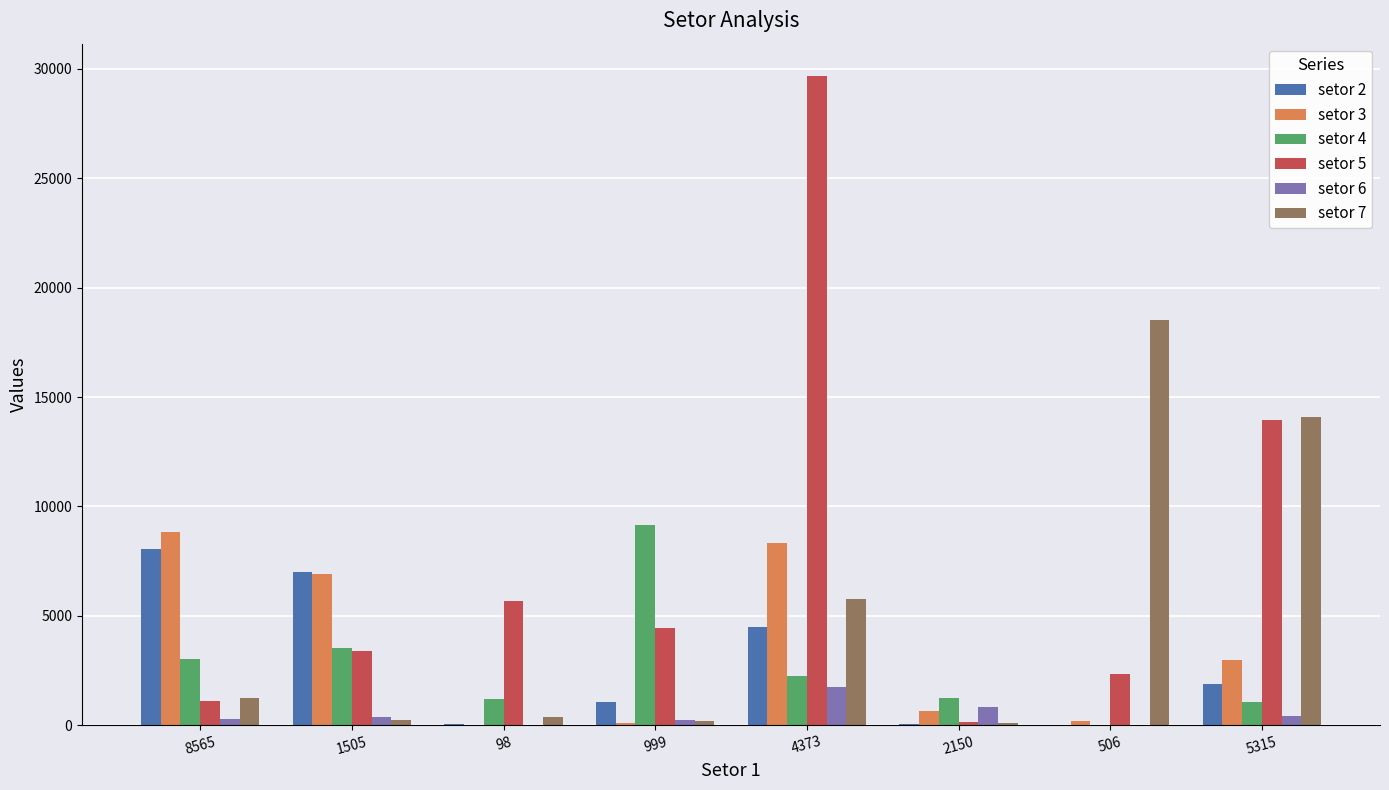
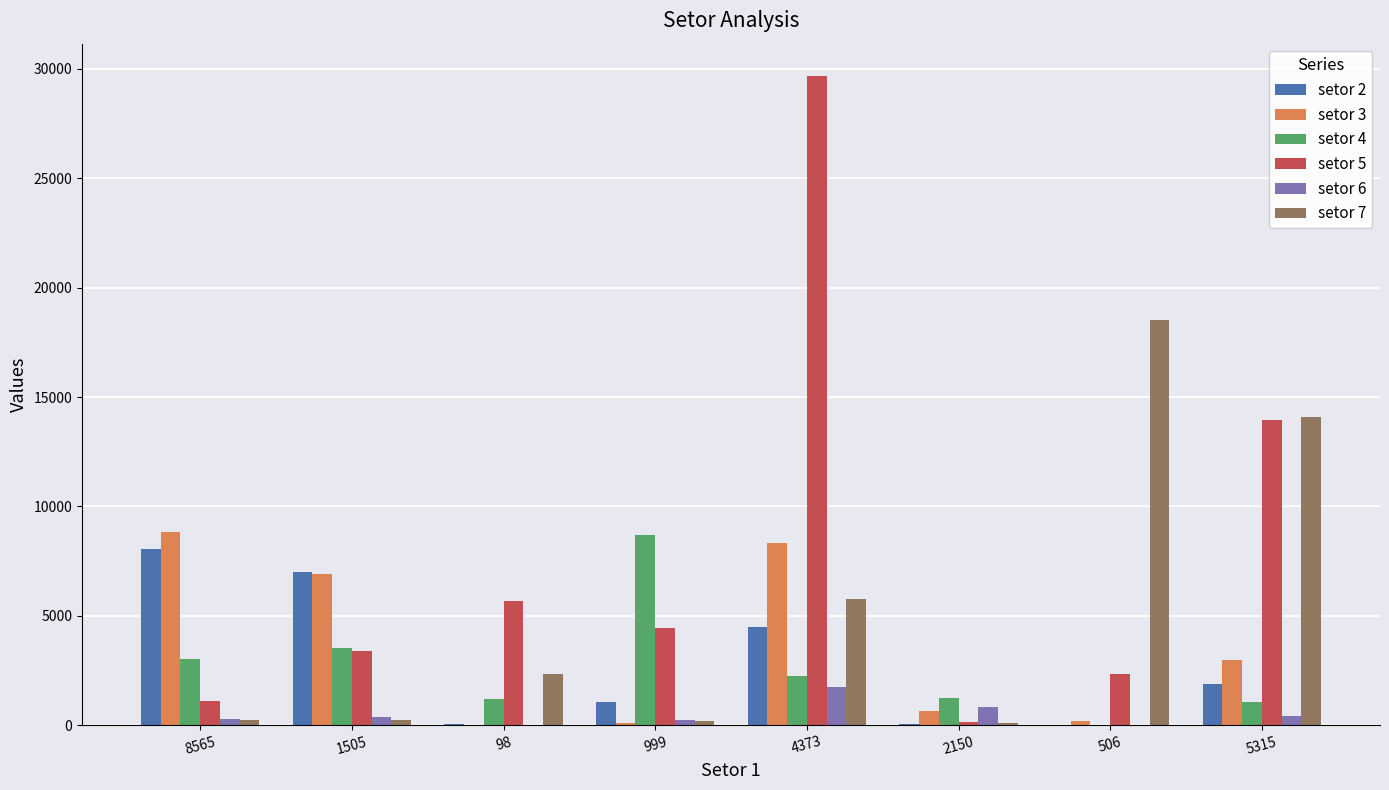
setor 7, 8565: 1300 -> 200
setor 7, 98: 400 -> 2300
setor 4, 999: 9100 -> 8700
